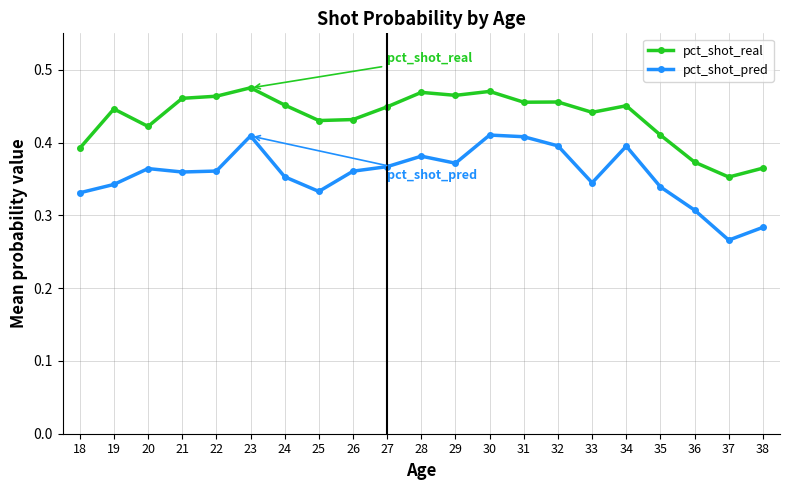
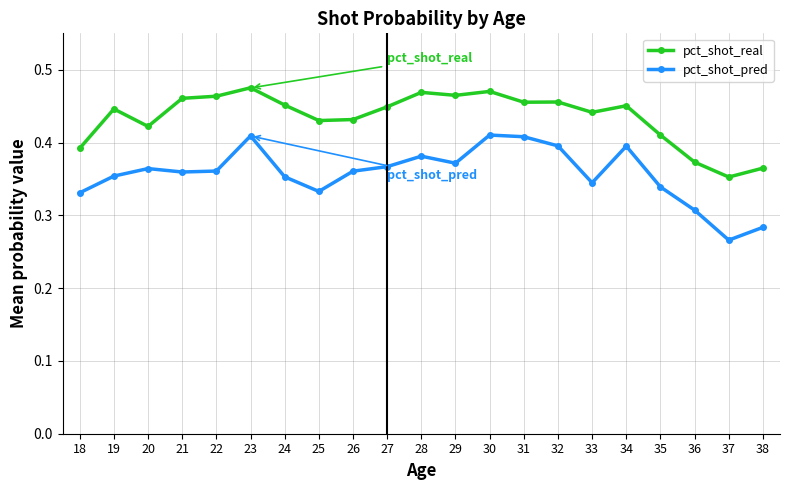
pct_shot_pred, 19: 0.34 -> 0.35
